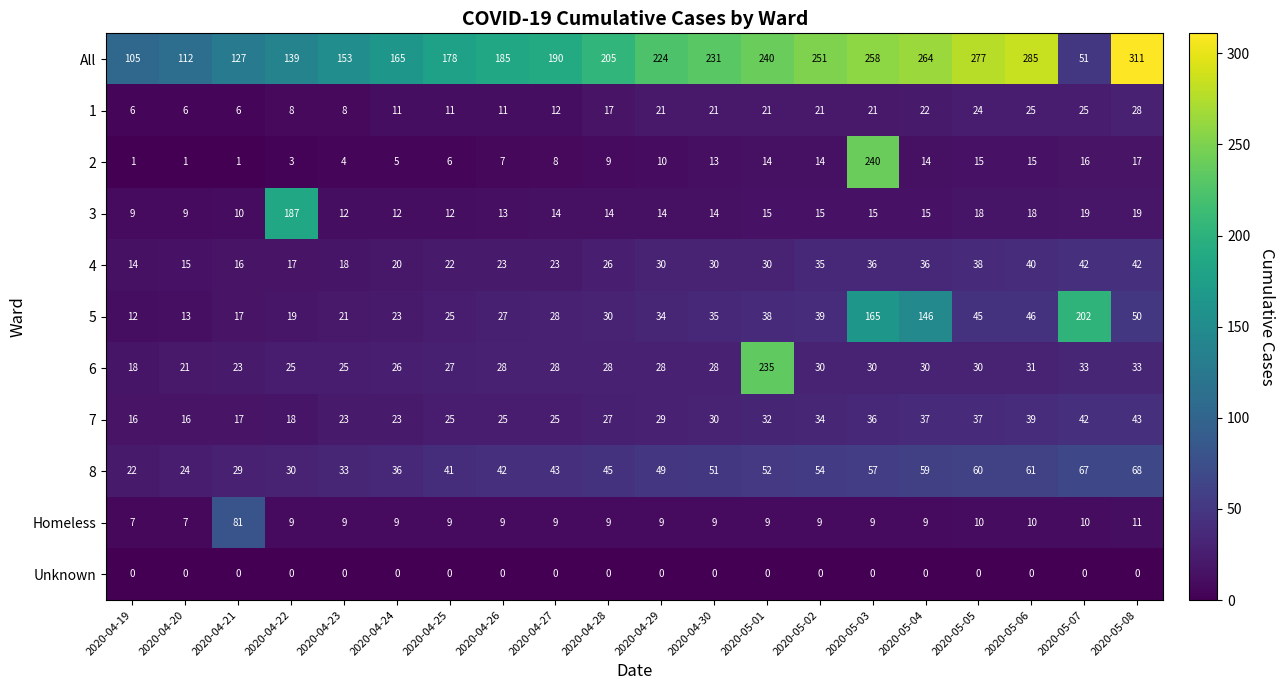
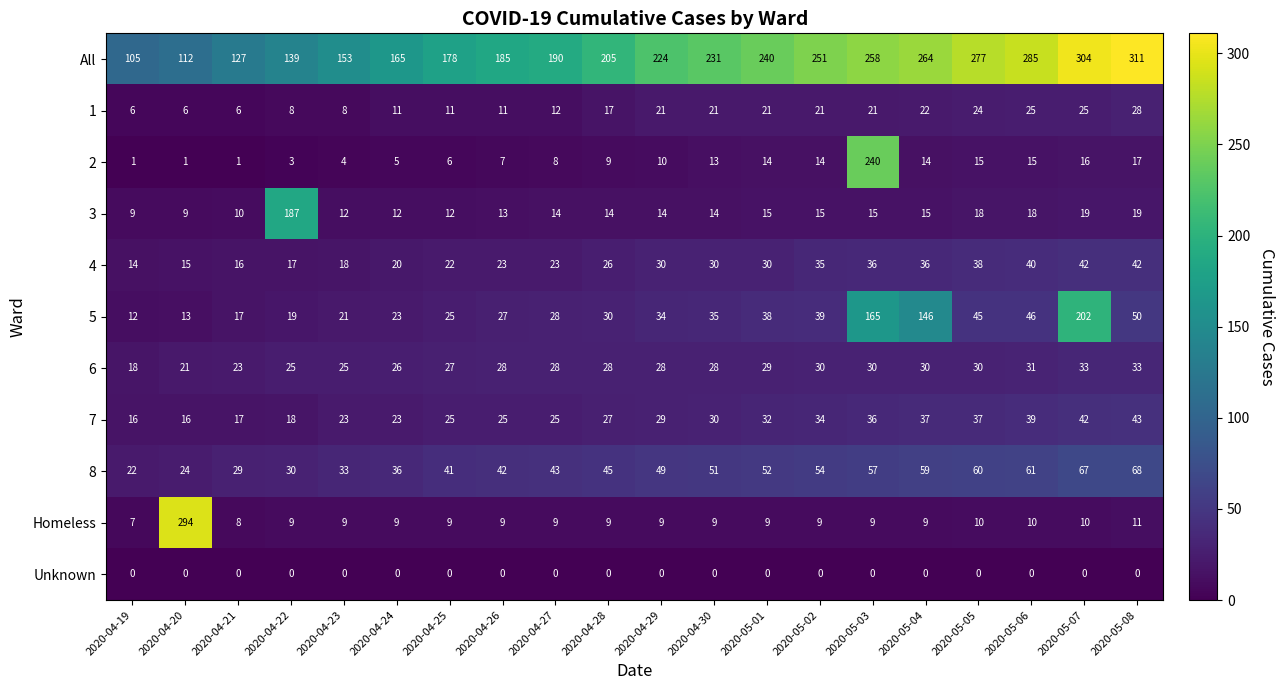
All, 2020-05-07: 51 -> 304
6, 2020-05-01: 235 -> 29
Homeless, 2020-04-20: 7 -> 294
Homeless, 2020-04-21: 81 -> 8
